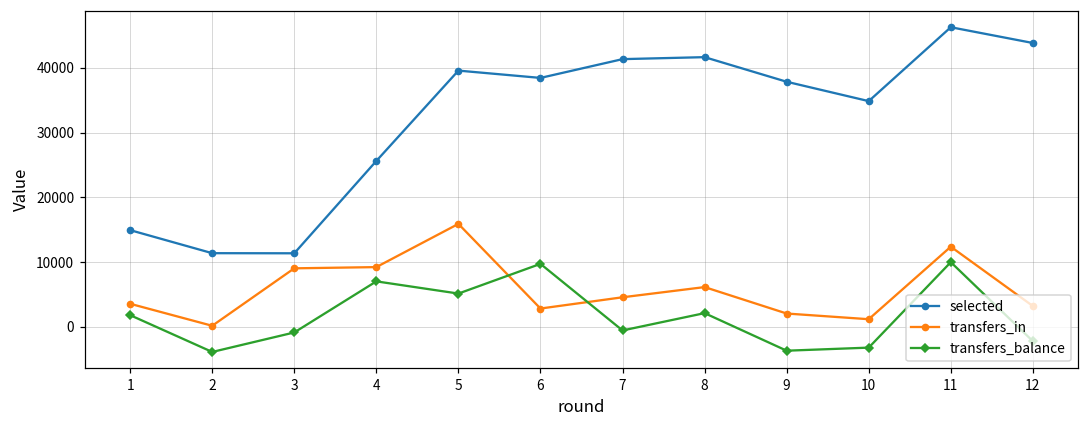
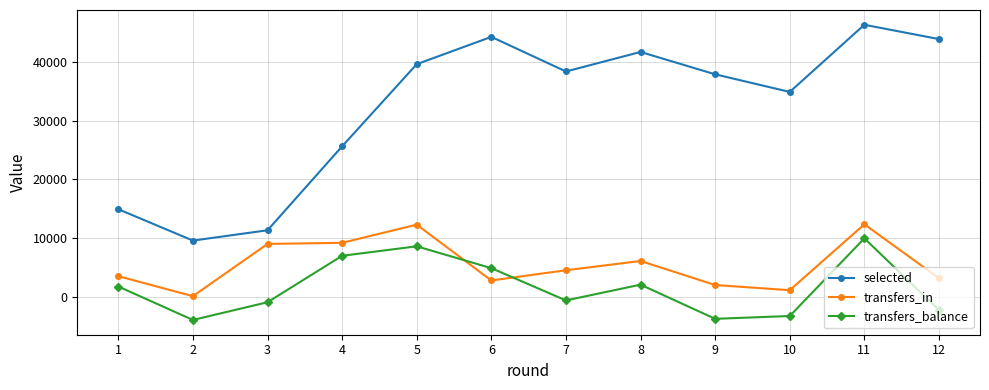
selected, 2: 11000 -> 10000
transfers_in, 5: 16000 -> 12000
transfers_balance, 5: 5000 -> 9000
selected, 6: 38000 -> 44000
transfers_balance, 6: 10000 -> 5000
selected, 7: 41000 -> 38000
